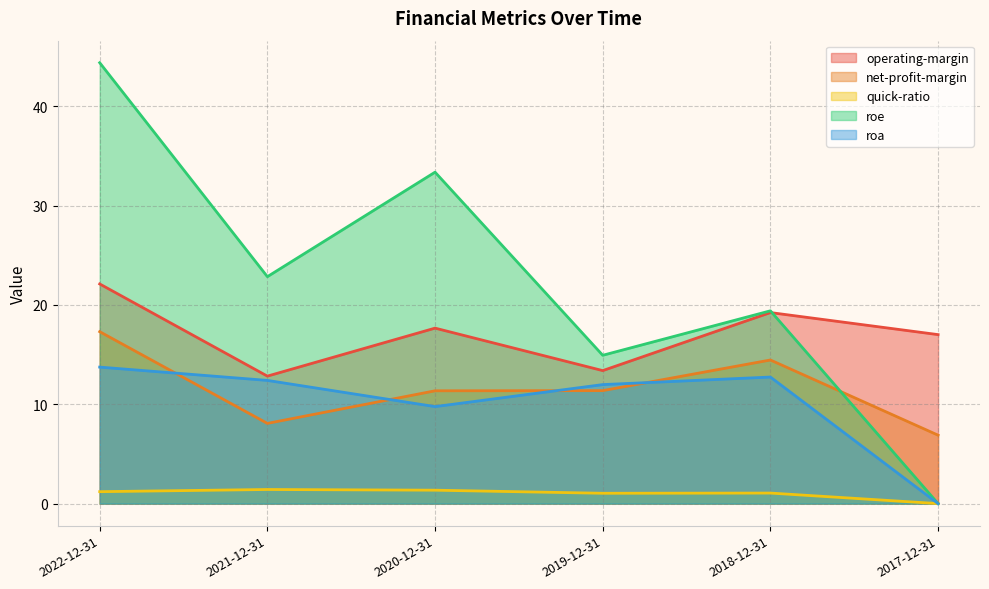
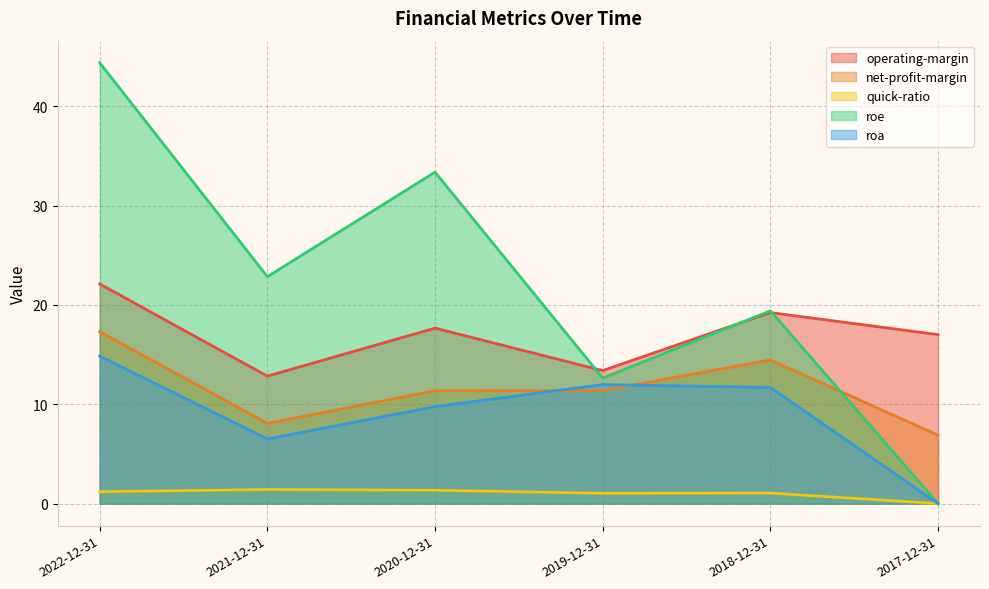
roa, 2022-12-31: 14 -> 15
roa, 2021-12-31: 12 -> 6
roe, 2019-12-31: 15 -> 13
roa, 2018-12-31: 13 -> 12
